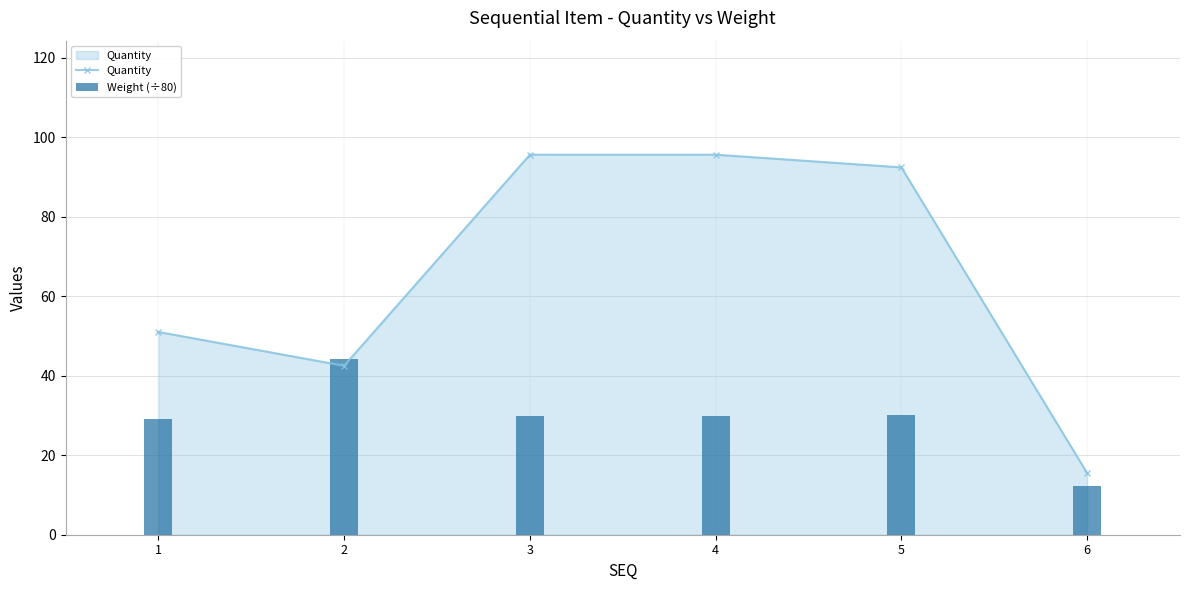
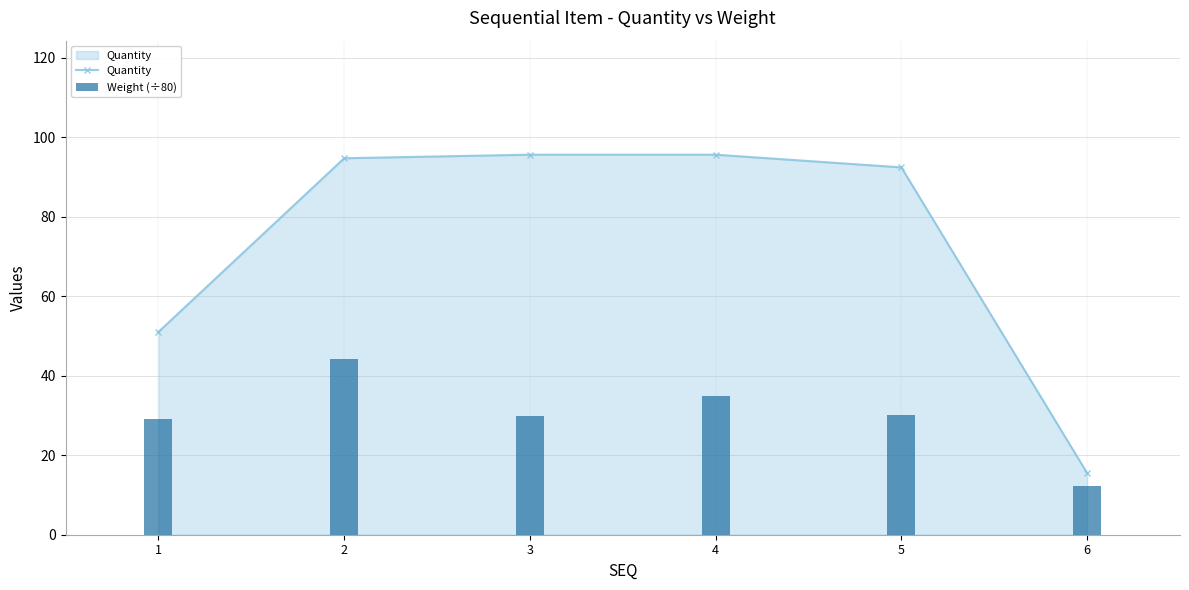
Quantity, 2: 43 -> 95
Weight (÷80), 4: 30 -> 35
